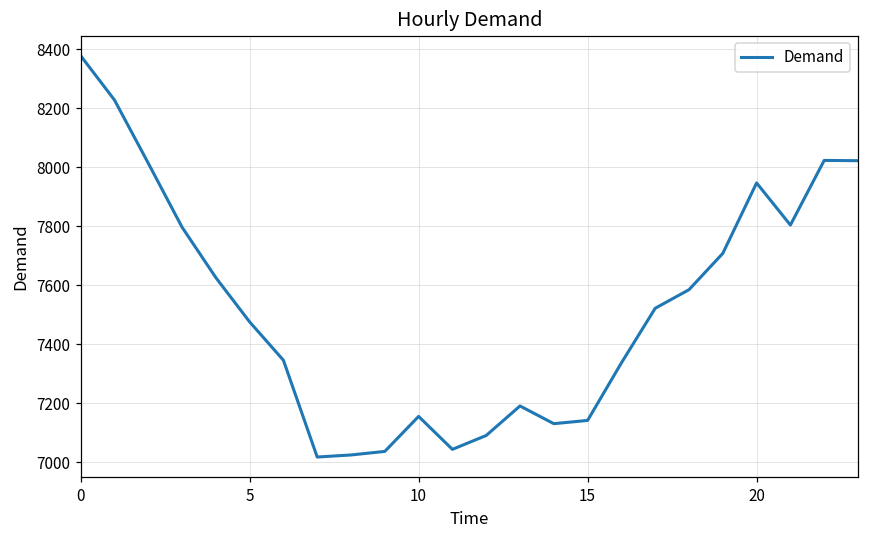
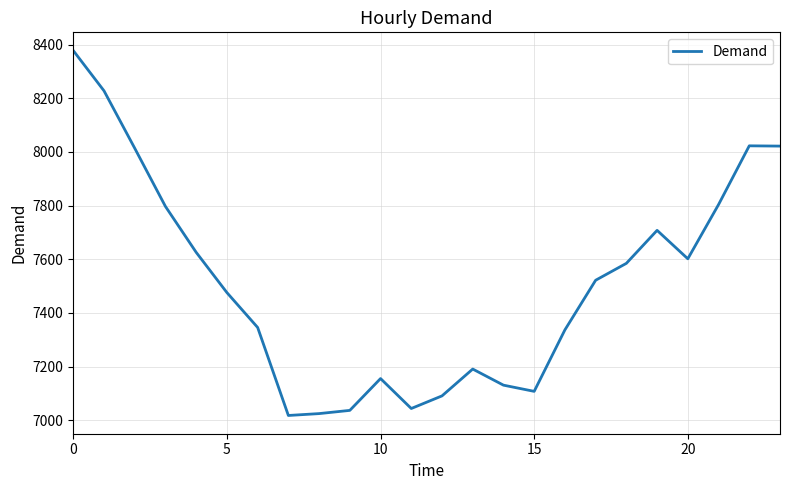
15: 7140 -> 7110
20: 7950 -> 7600
